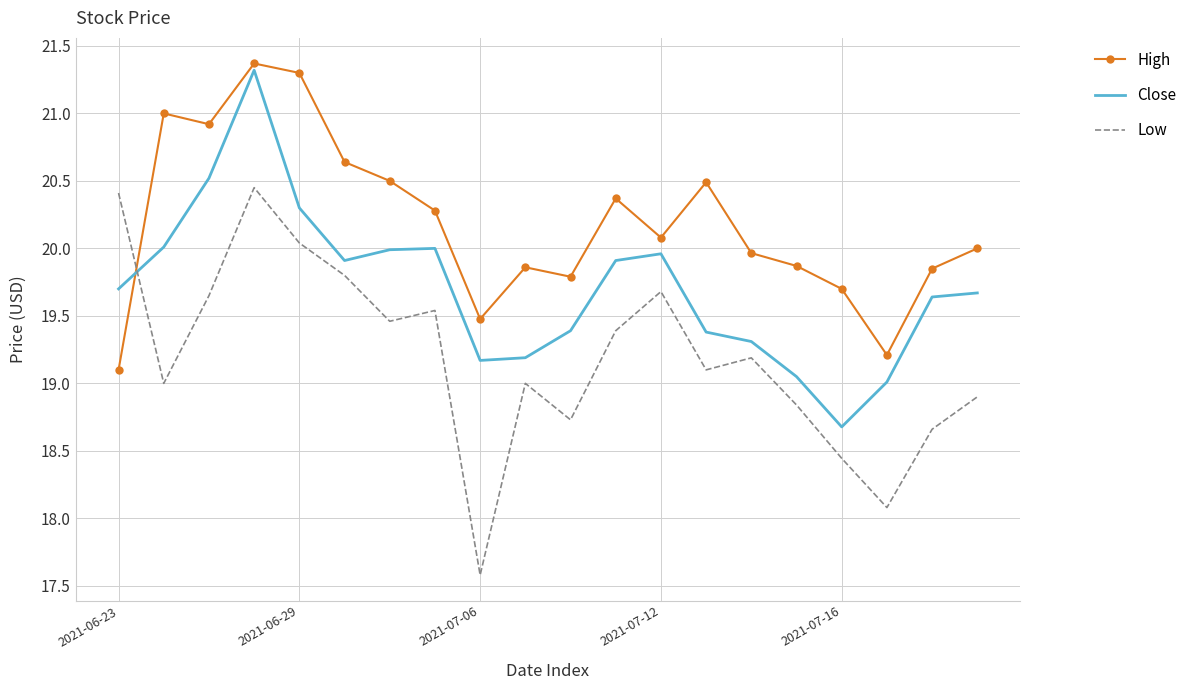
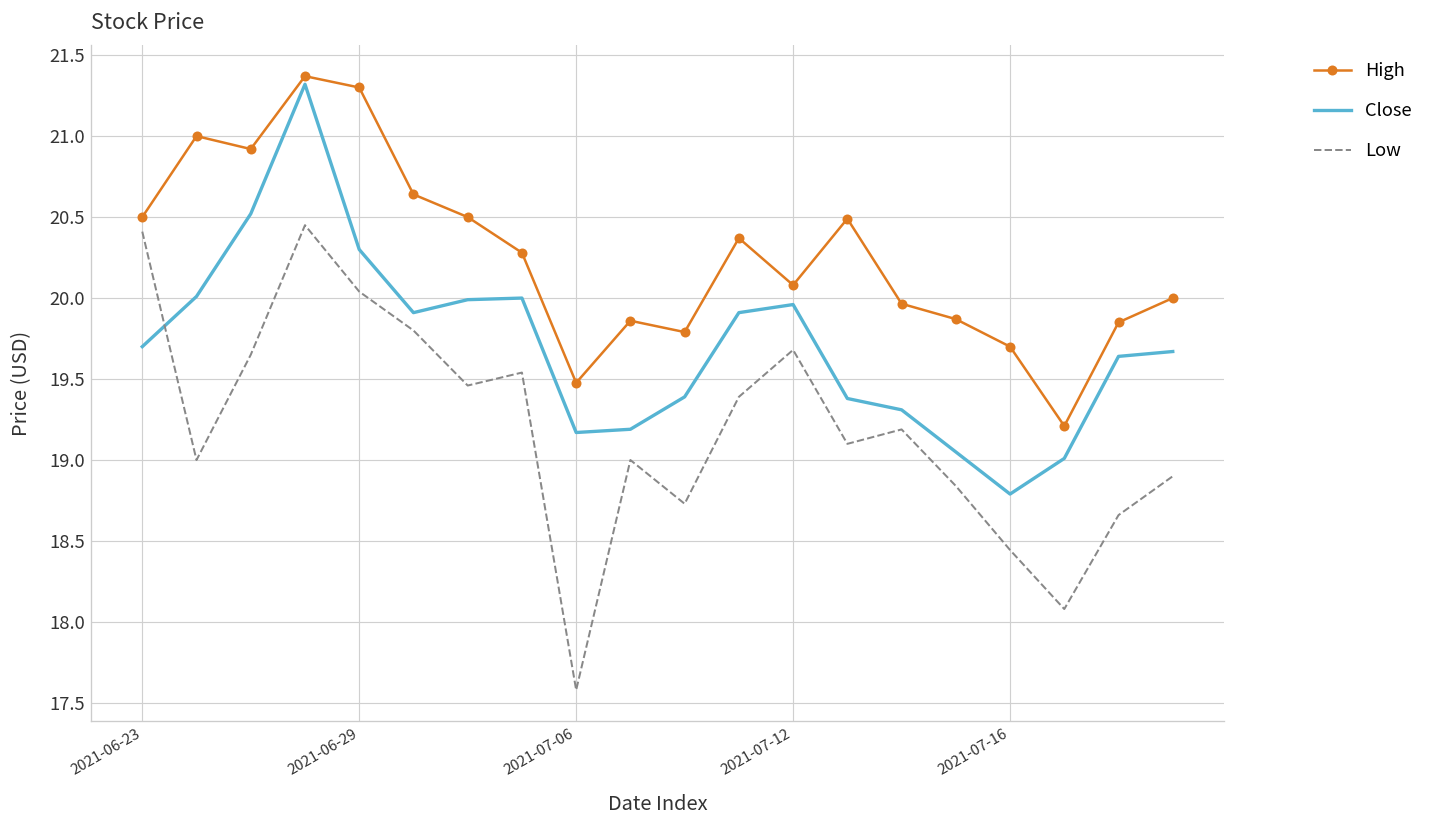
High, 2021-06-23: 19.1 -> 20.5
Close, 2021-07-16: 18.68 -> 18.79
